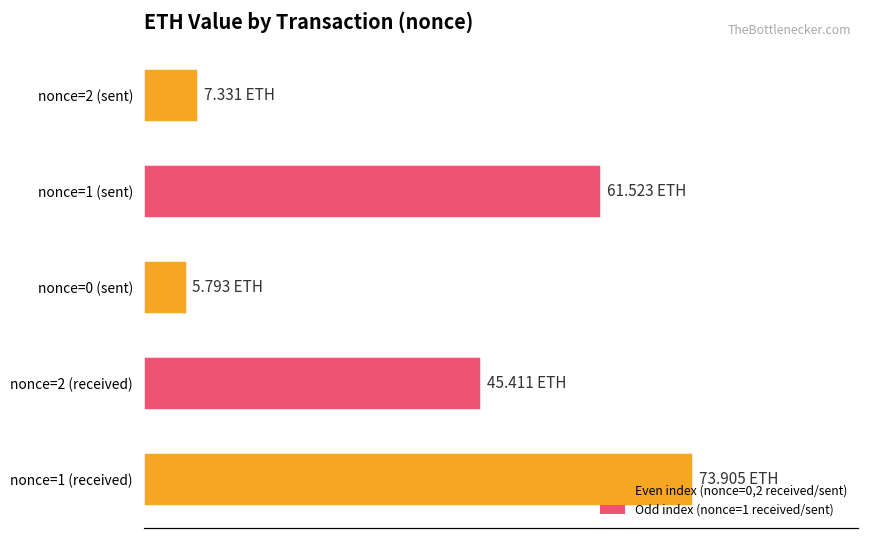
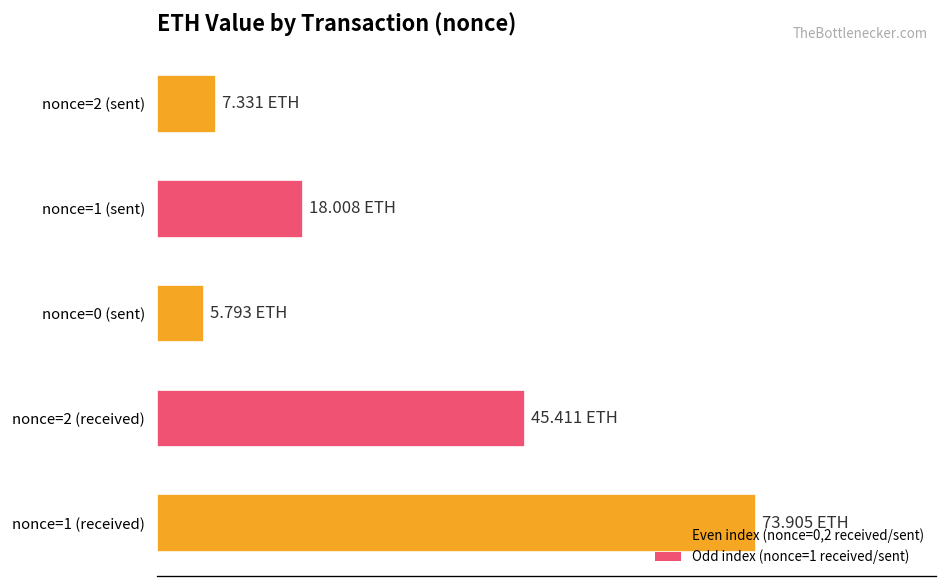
nonce=1 (sent): 61.523 -> 18.008
